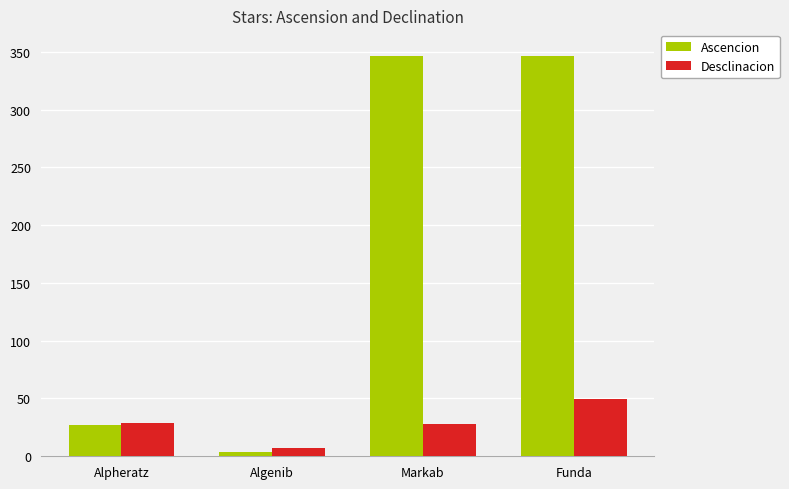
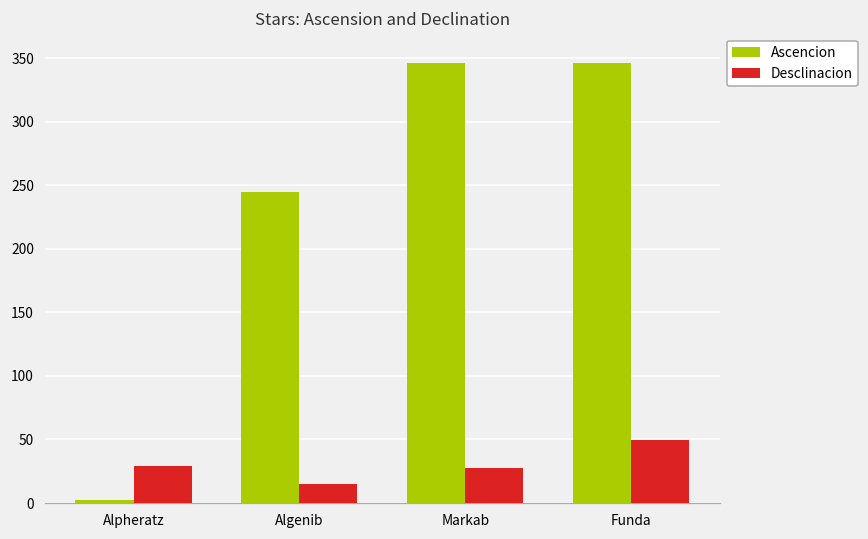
Ascencion, Alpheratz: 27 -> 2
Ascencion, Algenib: 4 -> 244
Desclinacion, Algenib: 8 -> 15
